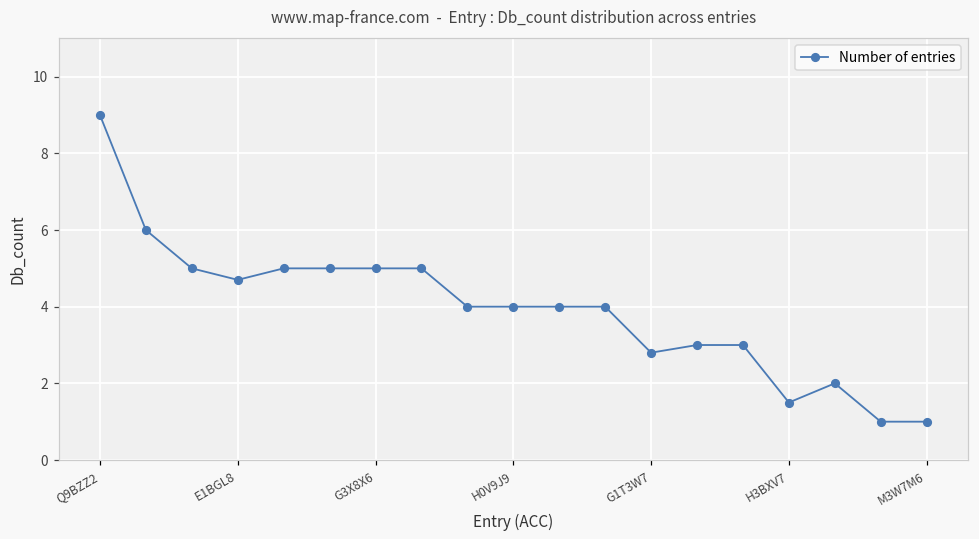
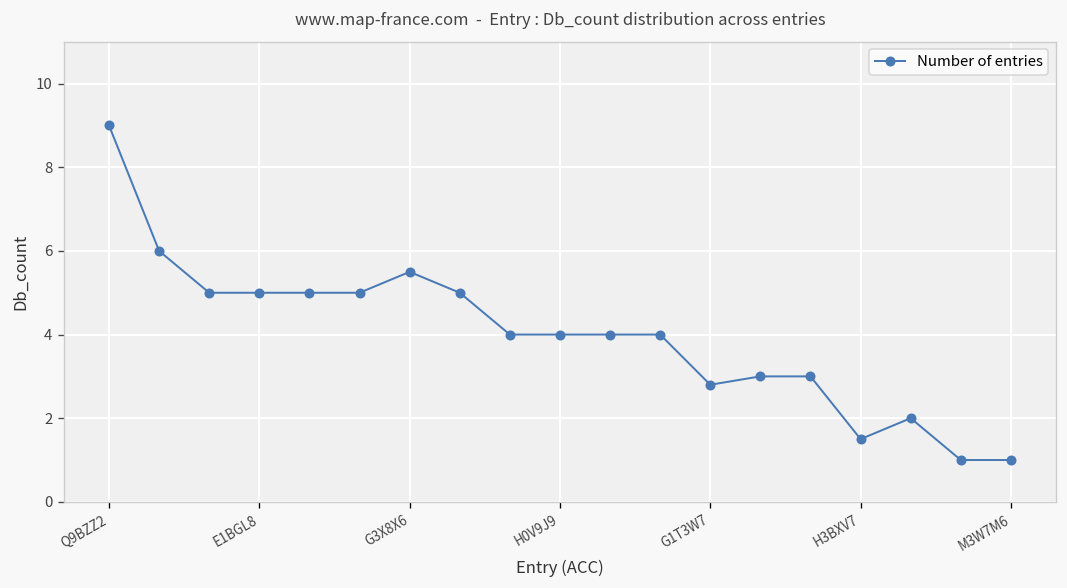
E1BGL8: 4.7 -> 5.0
G3X8X6: 5.0 -> 5.5
